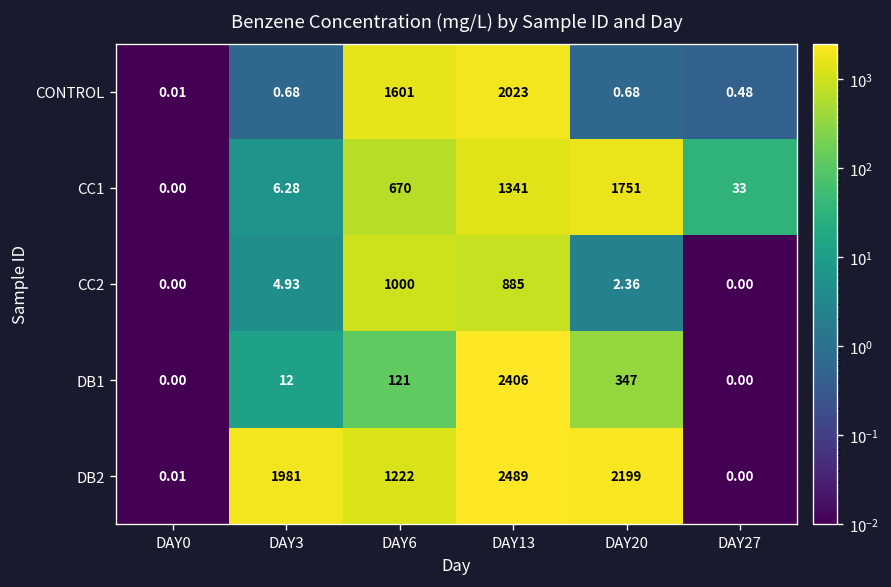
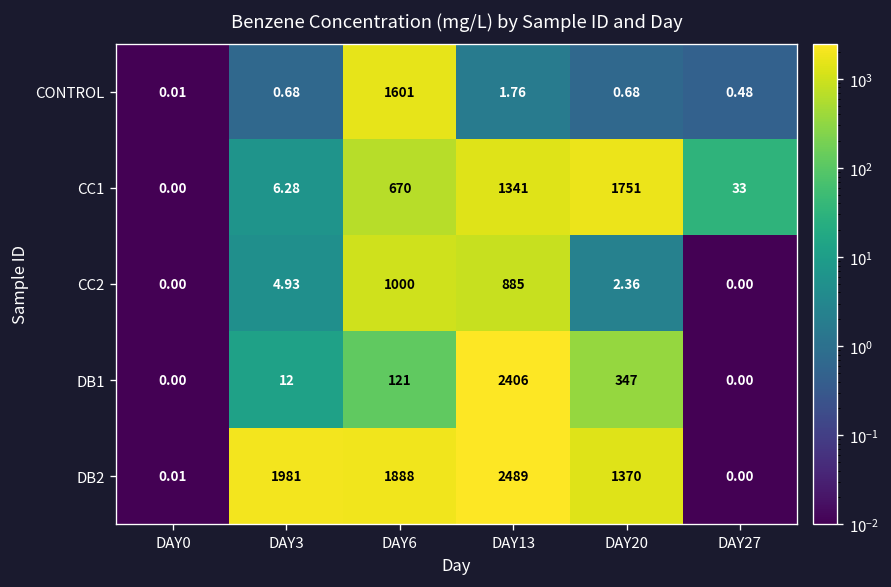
CONTROL, DAY13: 2023 -> 1.76
DB2, DAY6: 1222 -> 1888
DB2, DAY20: 2199 -> 1370
